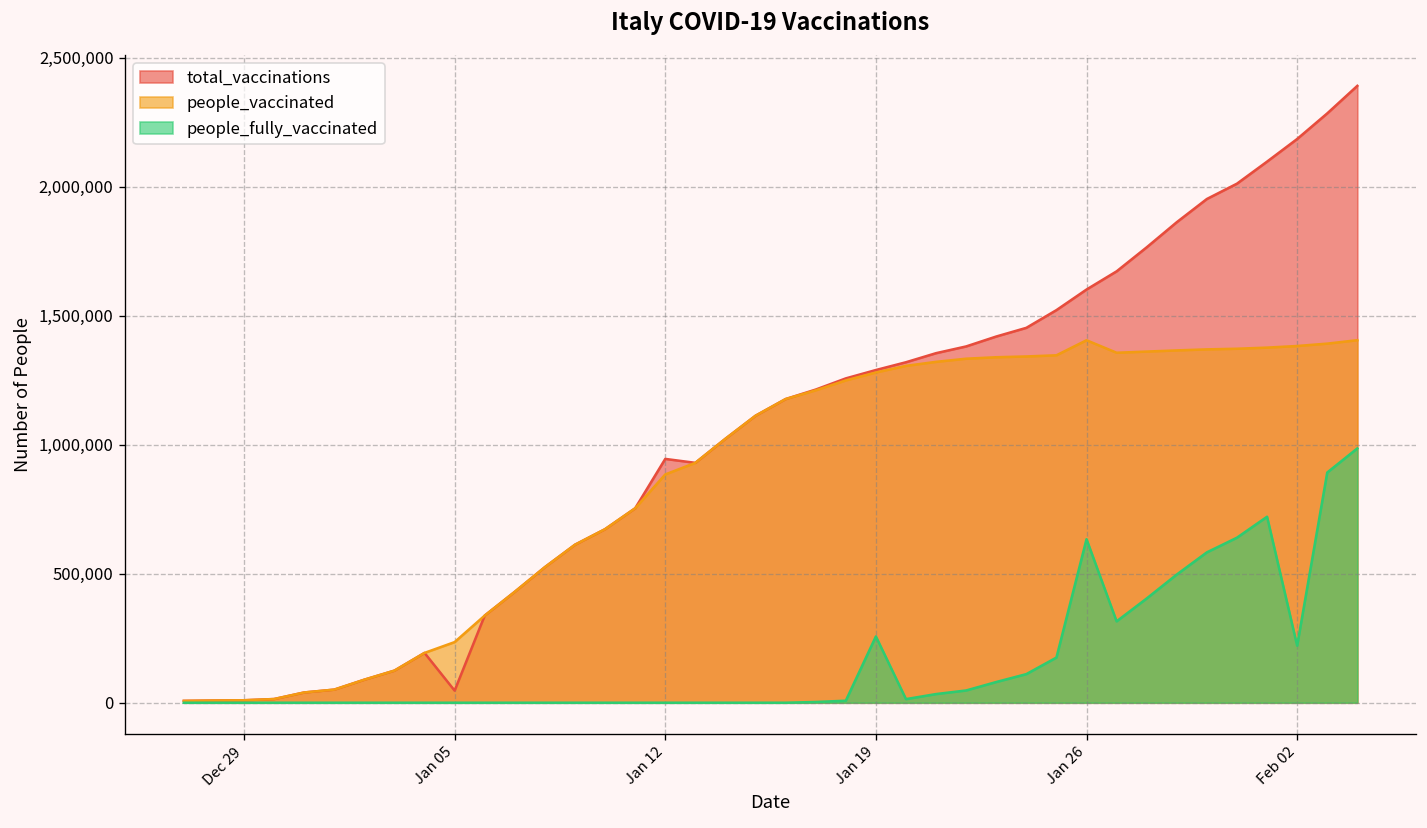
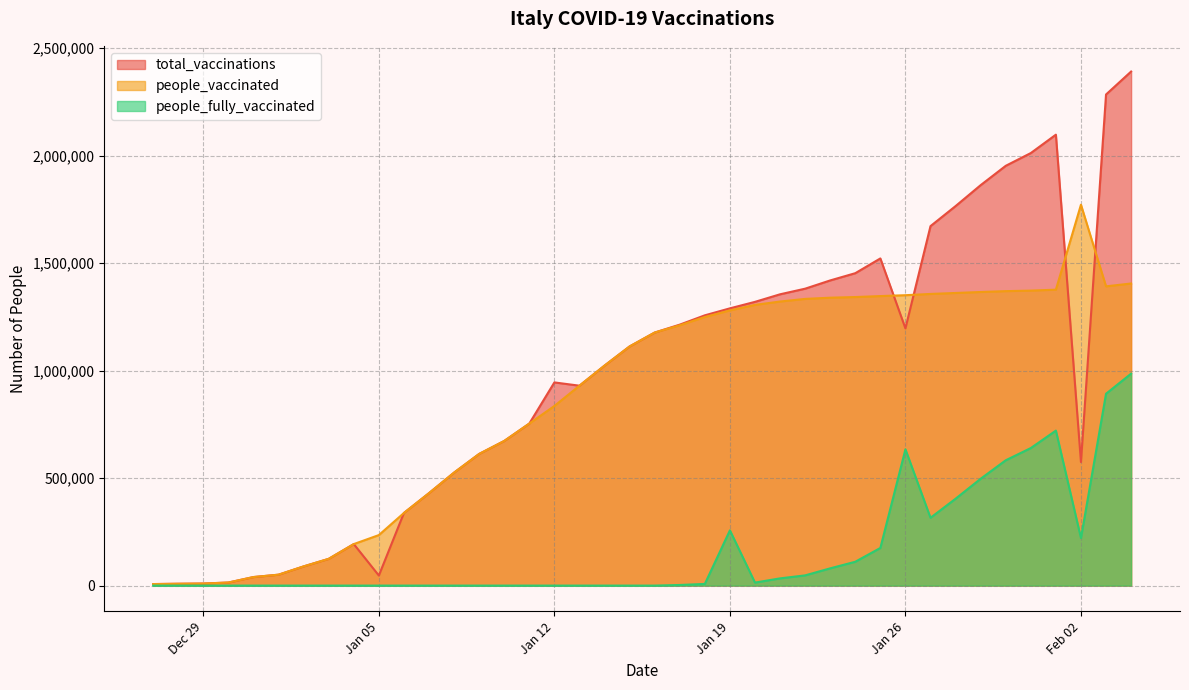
people_vaccinated, Jan 12: 880,000 -> 840,000
total_vaccinations, Jan 26: 1,600,000 -> 1,200,000
people_vaccinated, Jan 26: 1,400,000 -> 1,350,000
total_vaccinations, Feb 02: 2,190,000 -> 570,000
people_vaccinated, Feb 02: 1,380,000 -> 1,770,000
